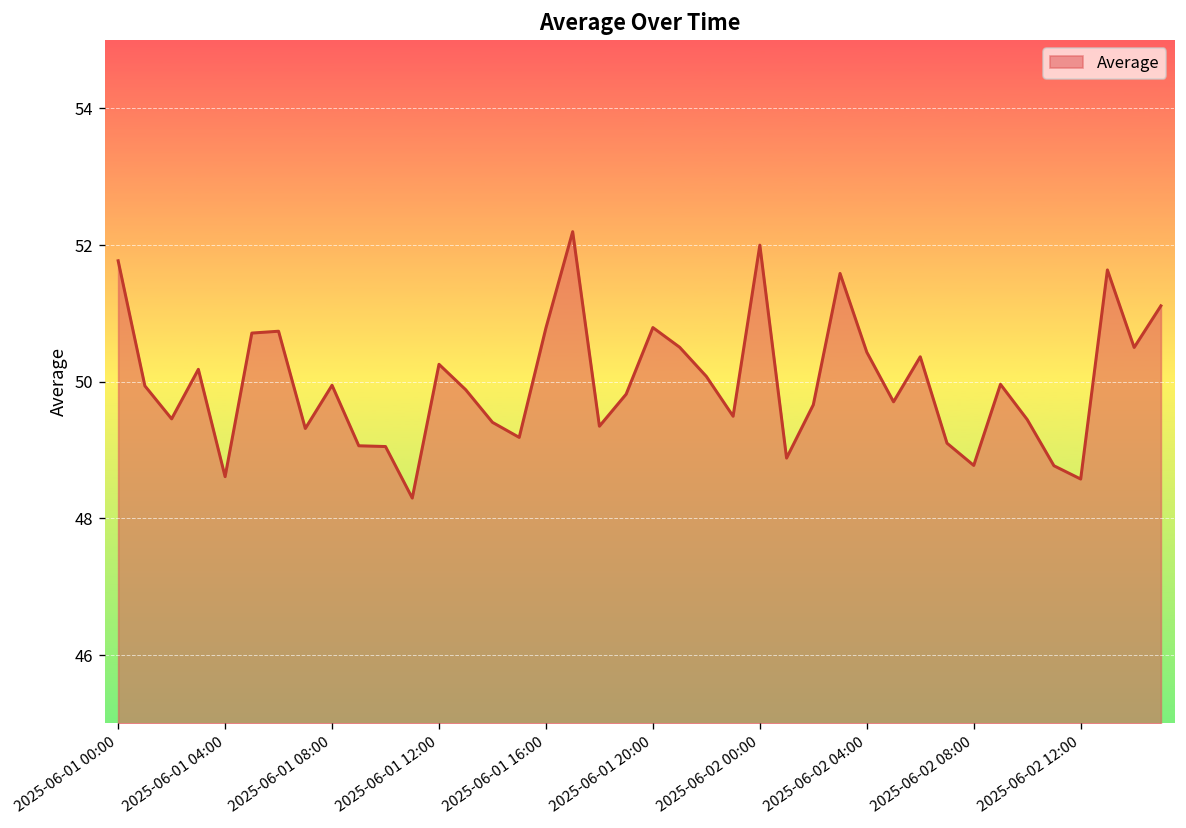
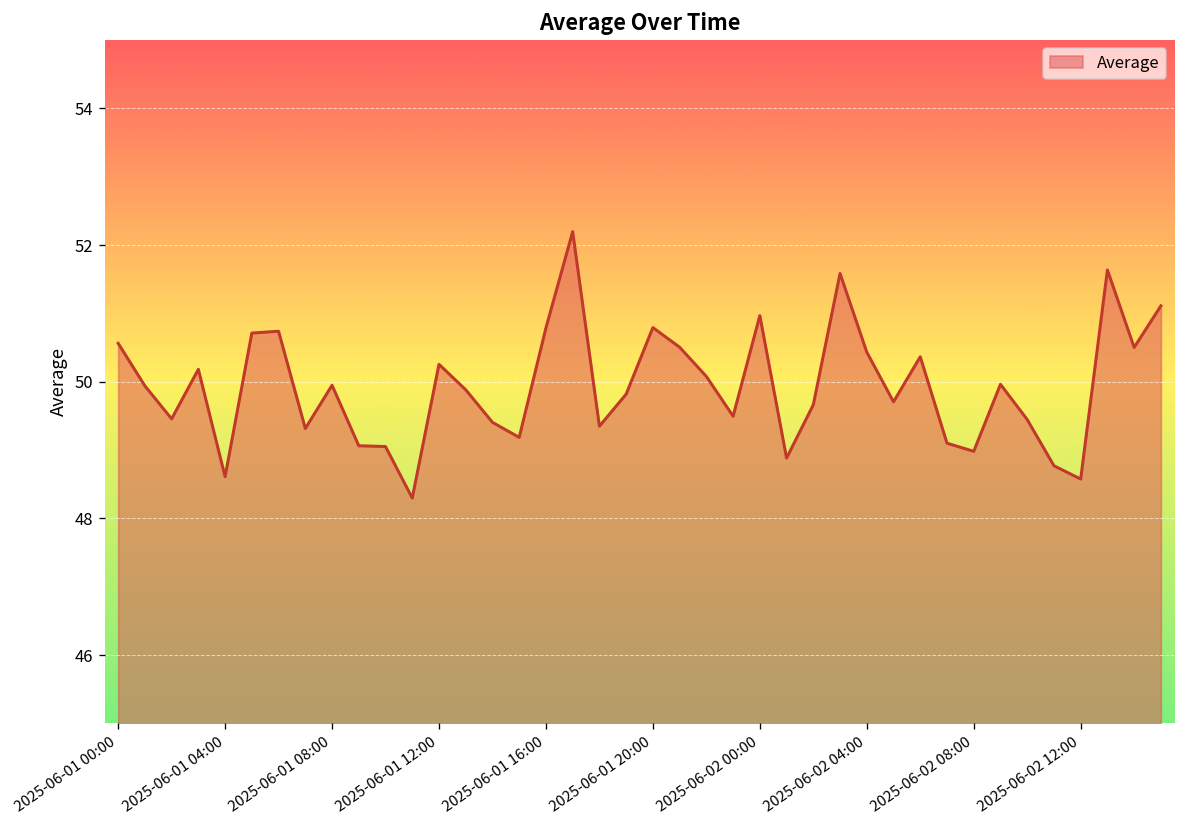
2025-06-01 00:00: 51.8 -> 50.6
2025-06-02 00:00: 52.0 -> 51.0
2025-06-02 08:00: 48.8 -> 49.0
